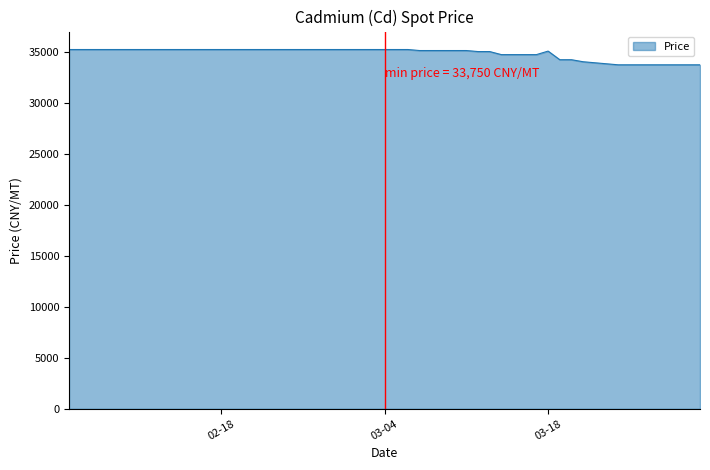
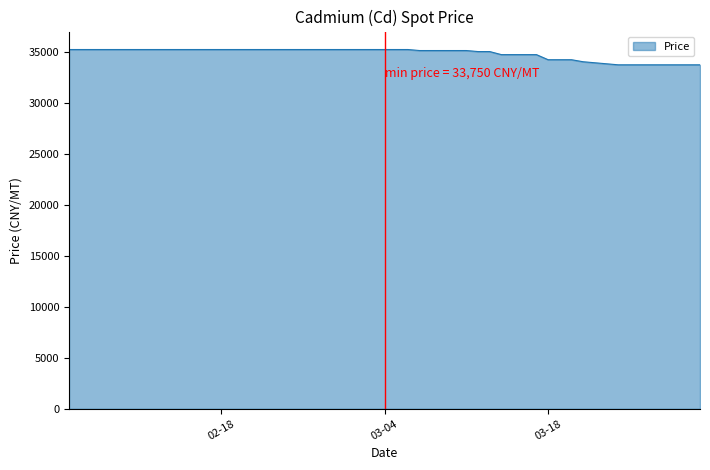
03-18: 35100 -> 34300
